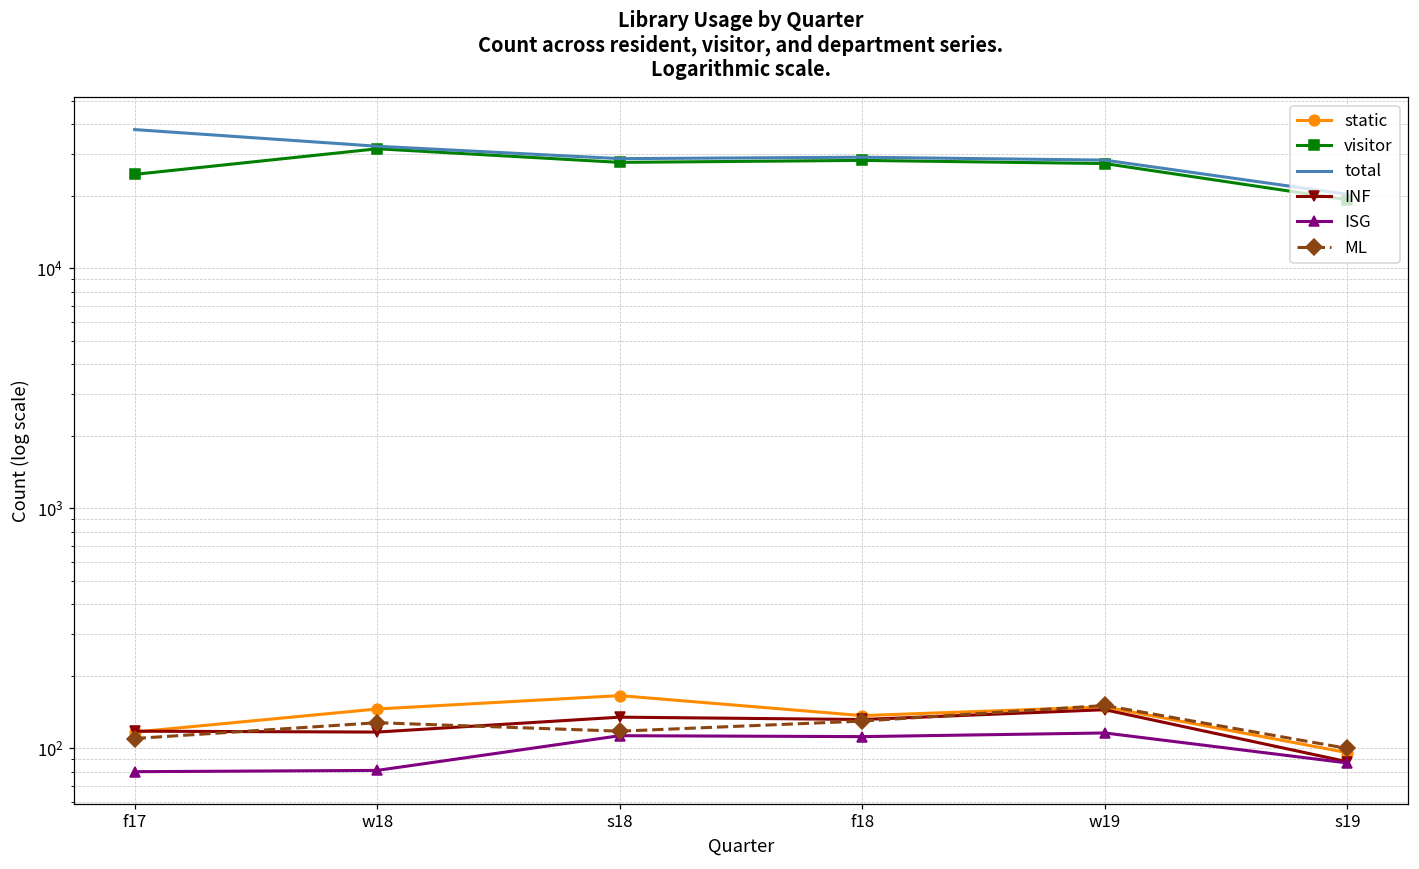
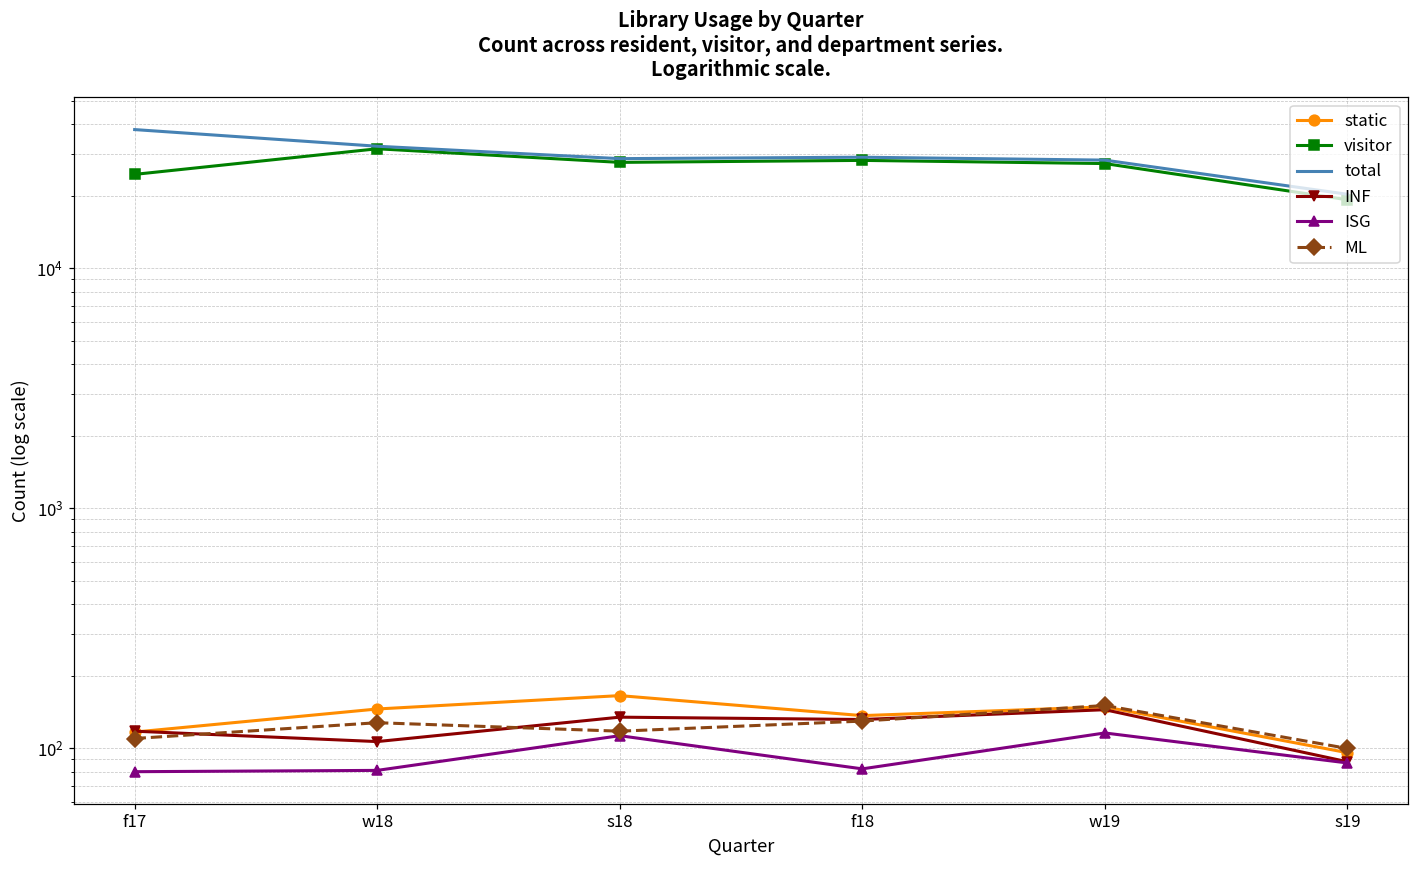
INF, w18: 120 -> 110
ISG, f18: 110 -> 82
